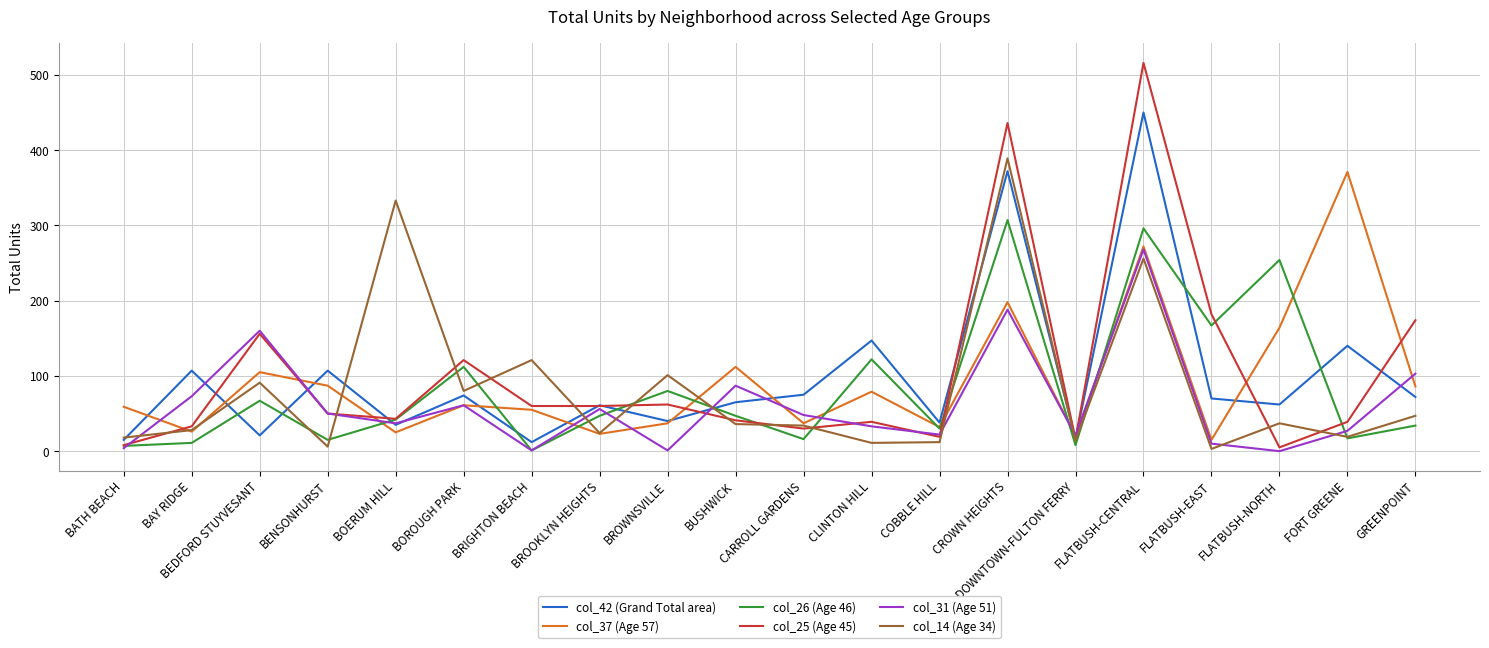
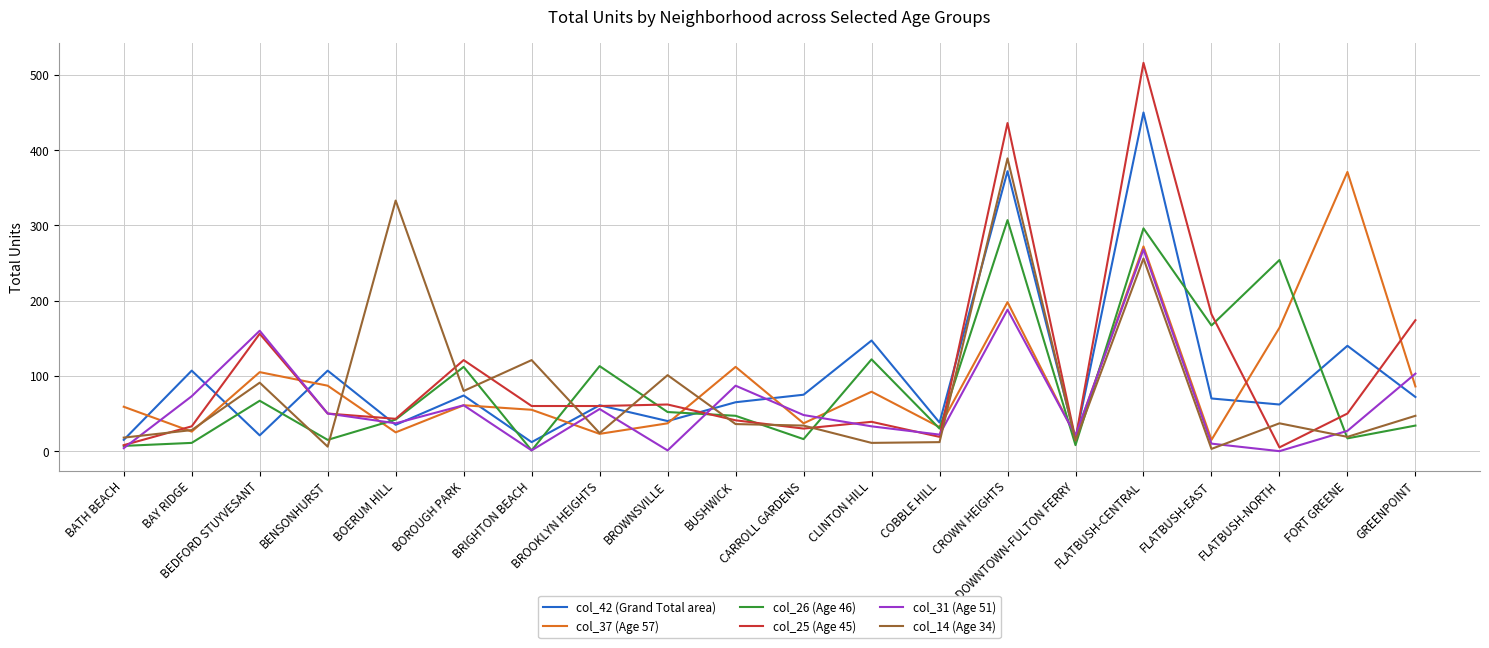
col_26 (Age 46), BROOKLYN HEIGHTS: 50 -> 110
col_26 (Age 46), BROWNSVILLE: 80 -> 50
col_25 (Age 45), FORT GREENE: 40 -> 50
